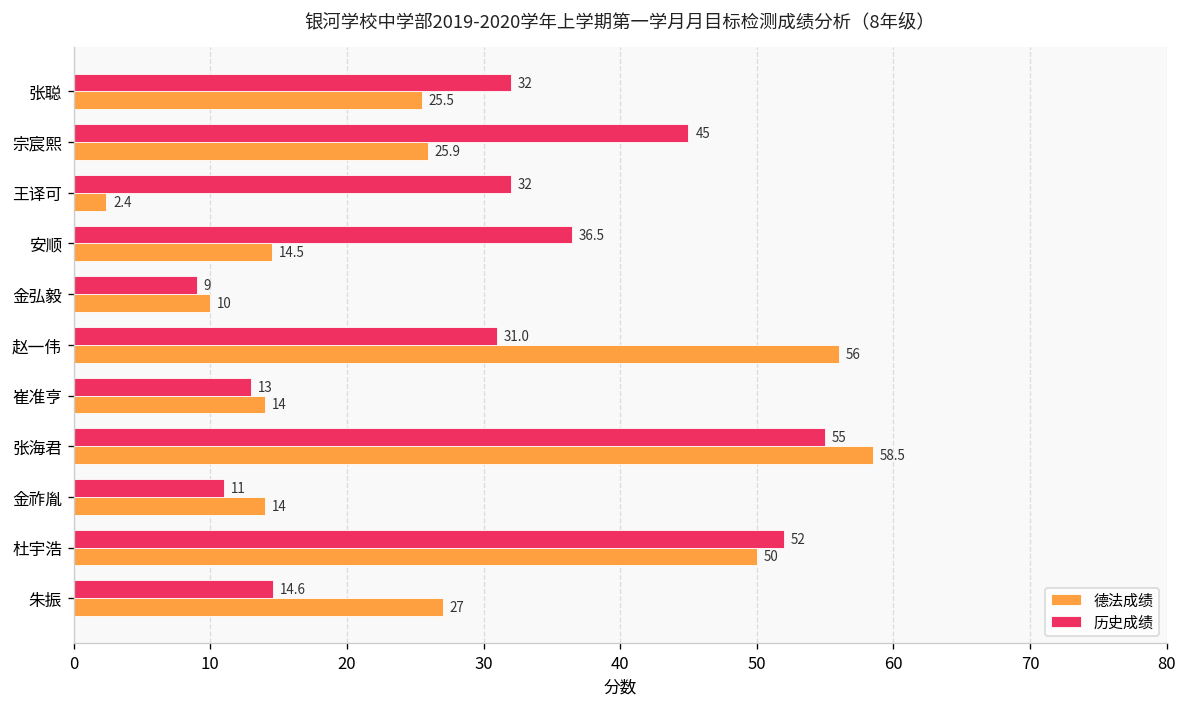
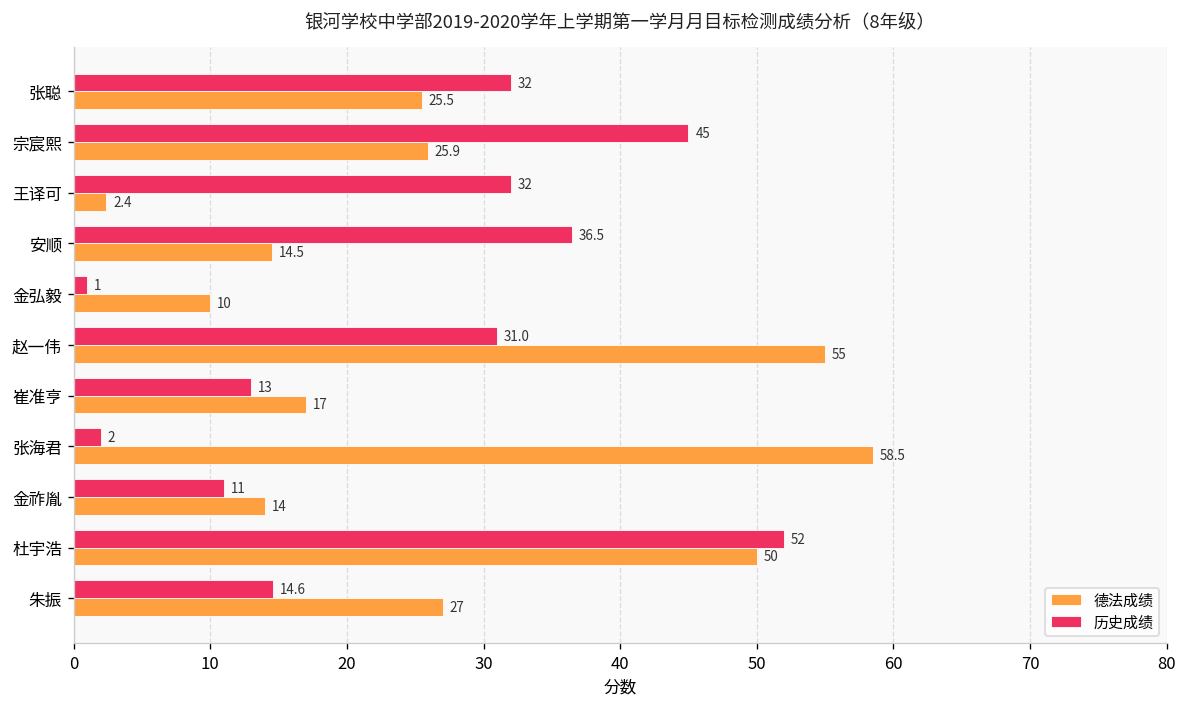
历史成绩, 金弘毅: 9 -> 1
德法成绩, 赵一伟: 56 -> 55
德法成绩, 崔准亨: 14 -> 17
历史成绩, 张海君: 55 -> 2
